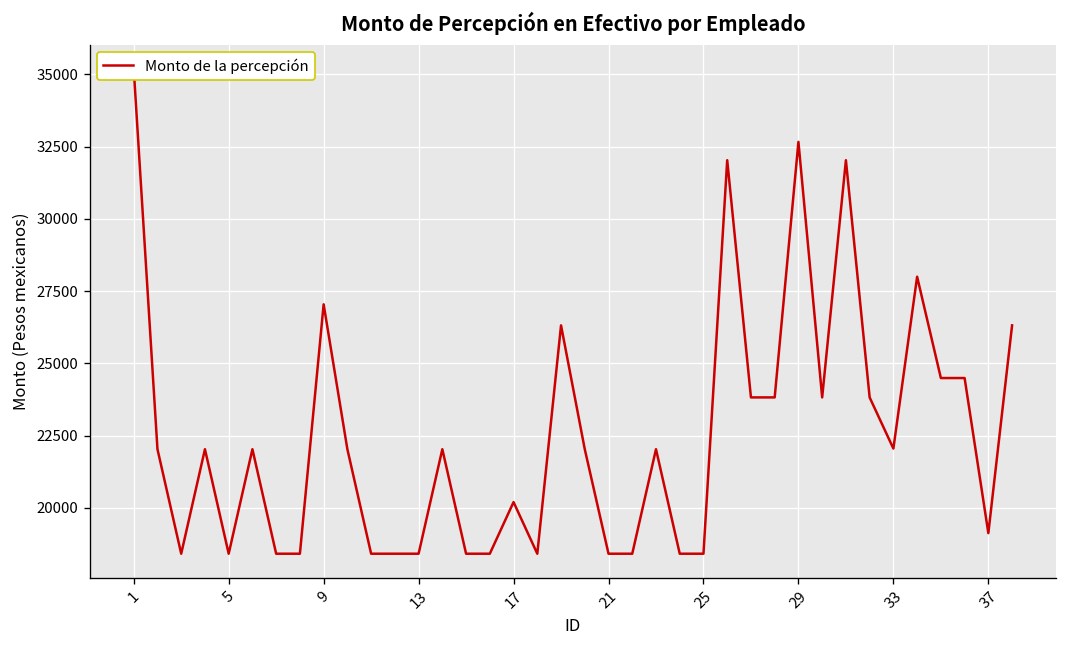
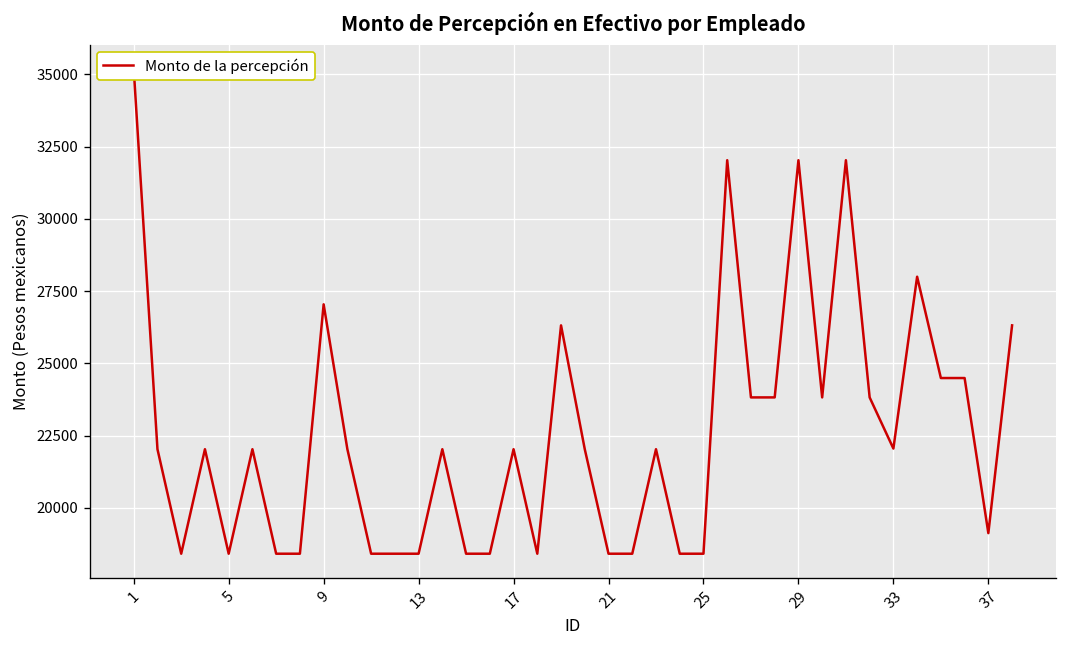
17: 20200 -> 22000
29: 32700 -> 32000
